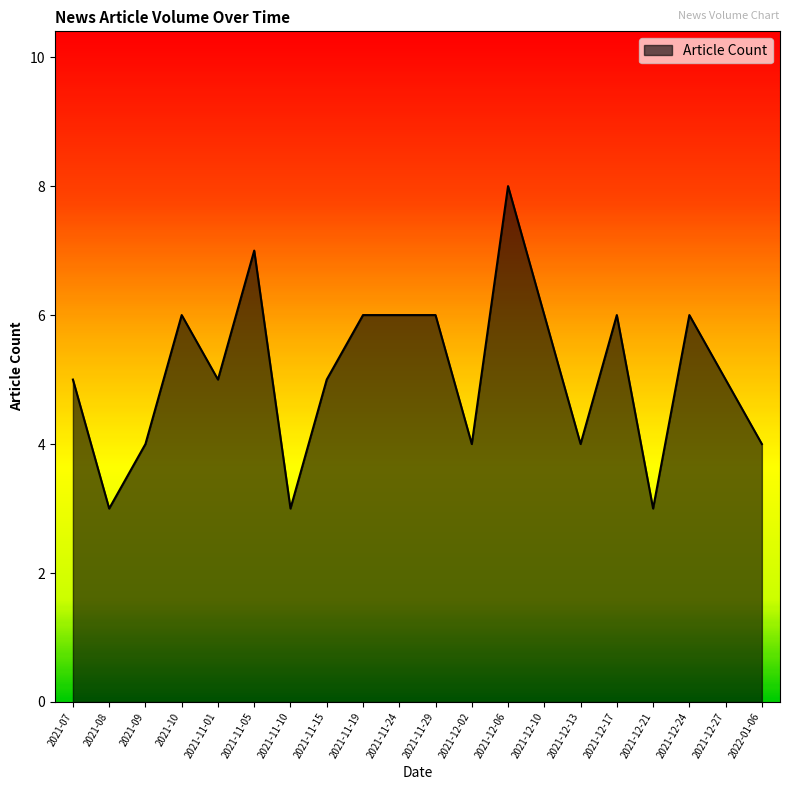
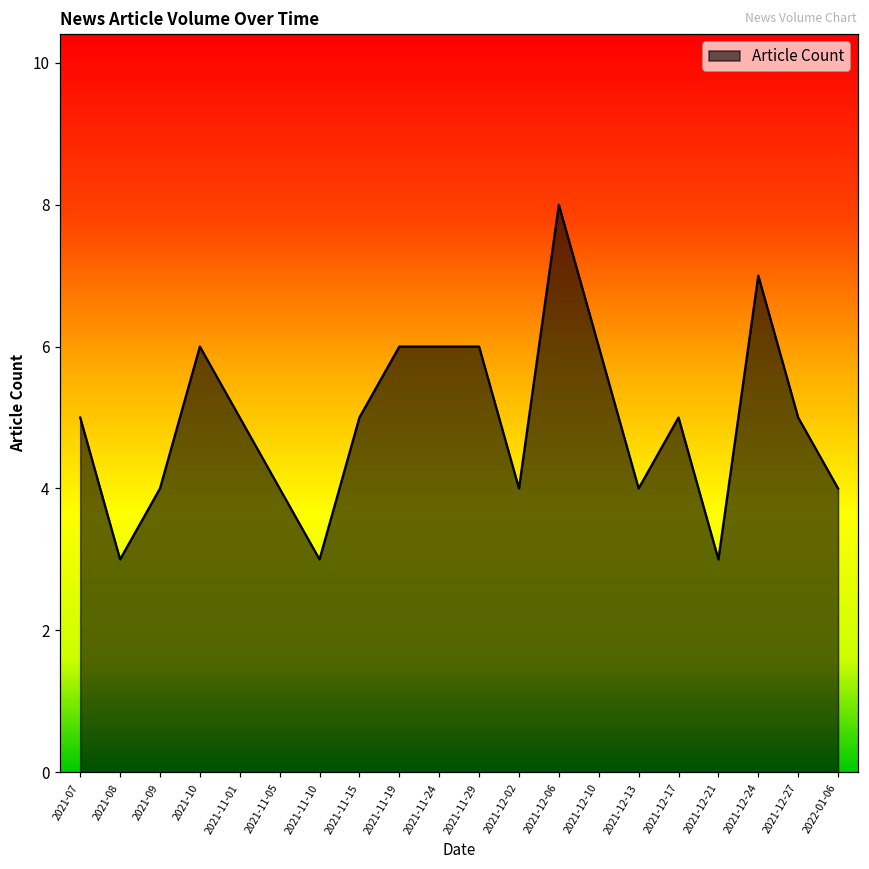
2021-11-05: 7 -> 4
2021-12-17: 6 -> 5
2021-12-24: 6 -> 7
